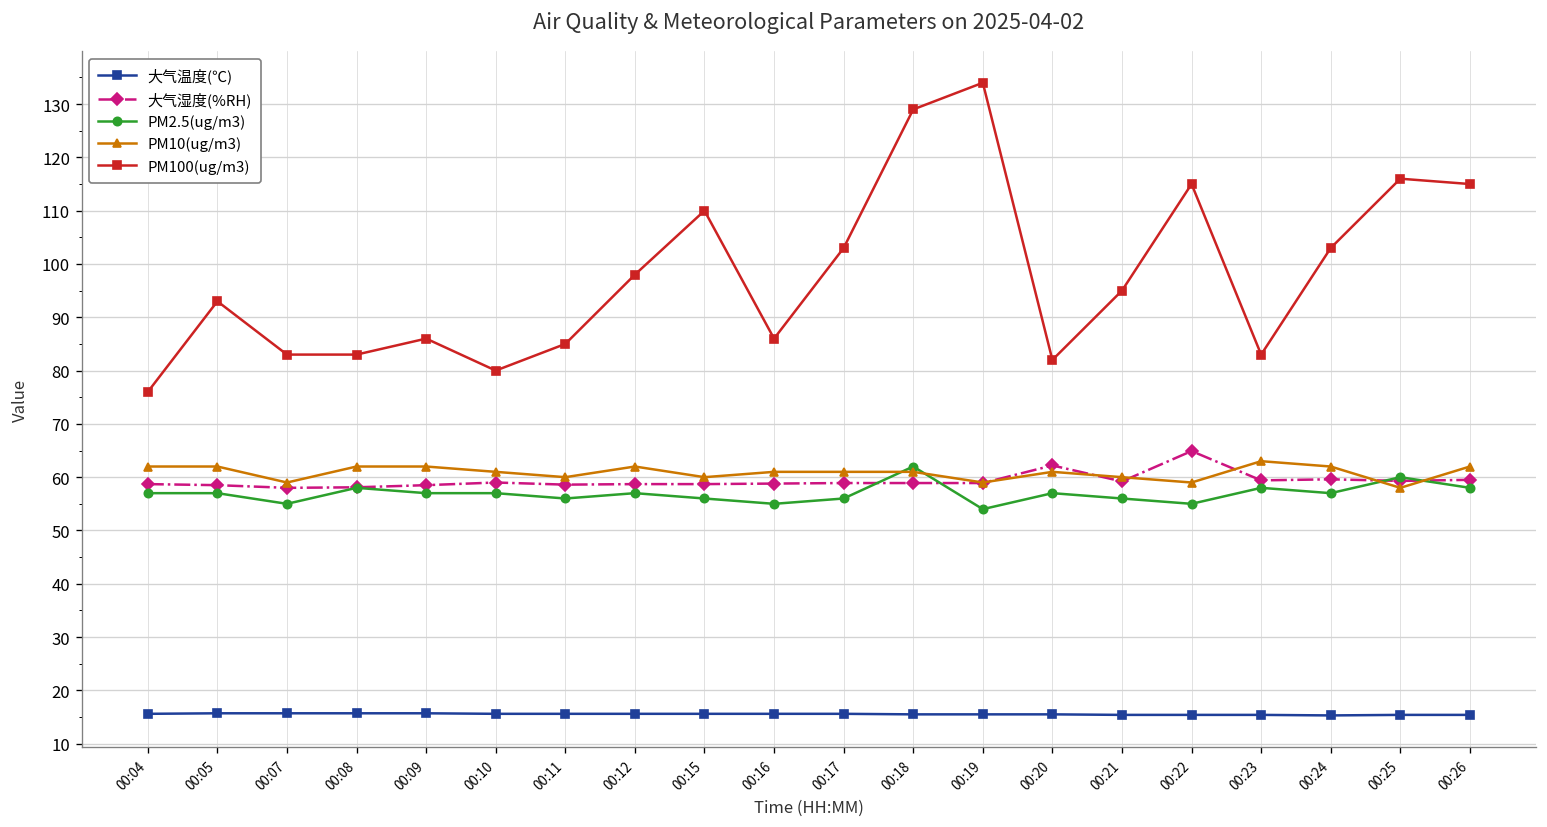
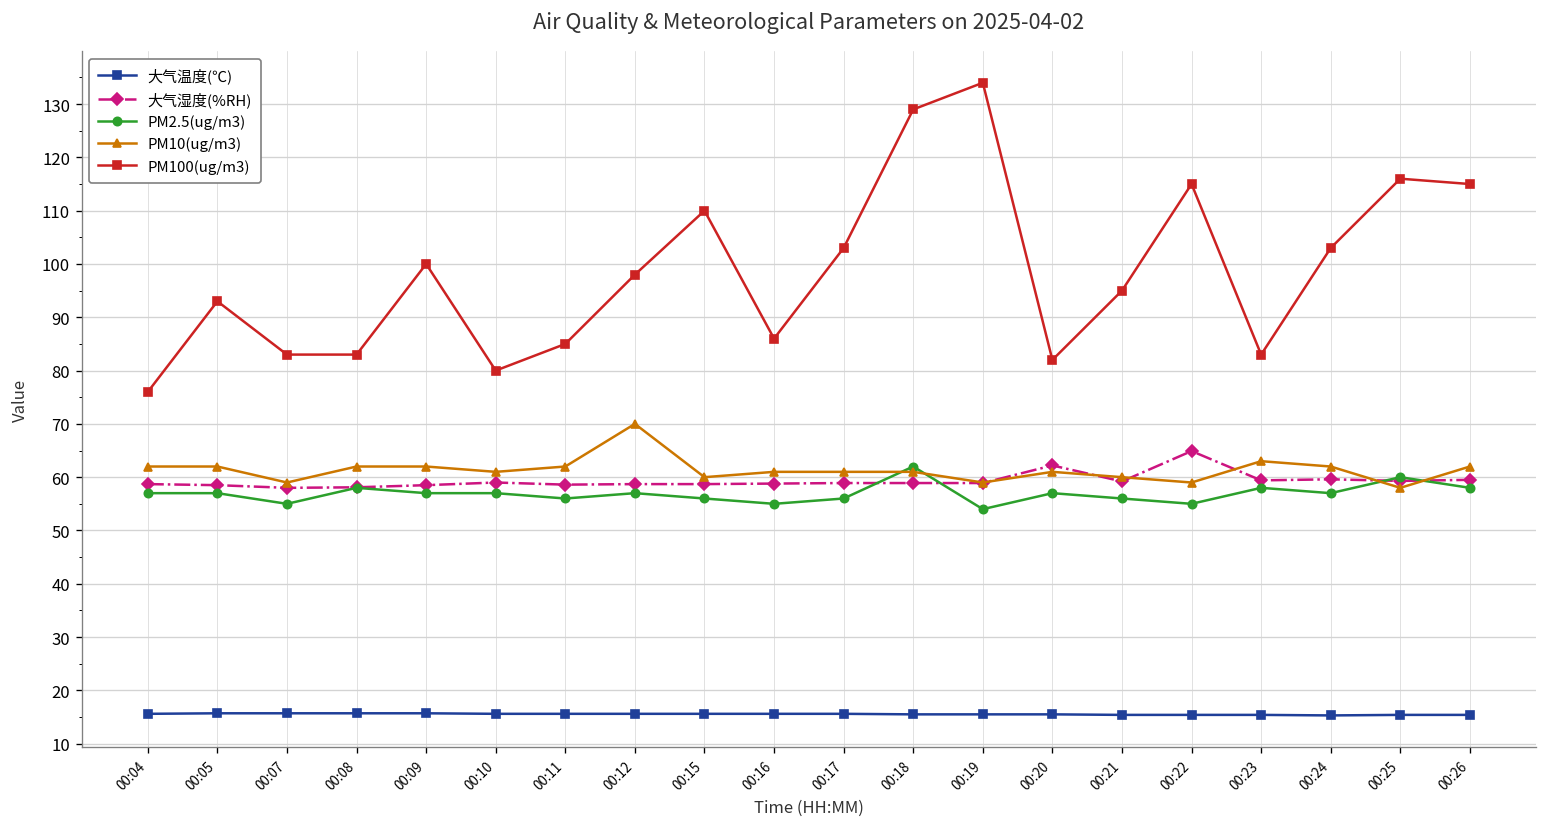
PM100(ug/m3), 00:09: 86 -> 100
PM10(ug/m3), 00:11: 60 -> 62
PM10(ug/m3), 00:12: 62 -> 70
